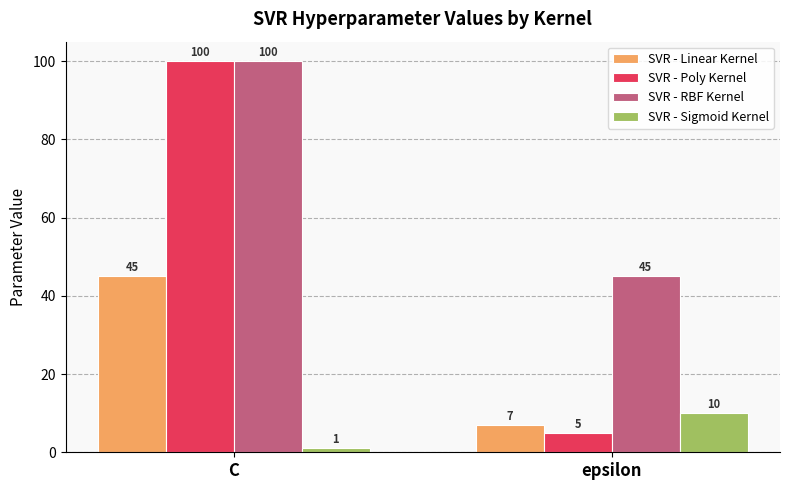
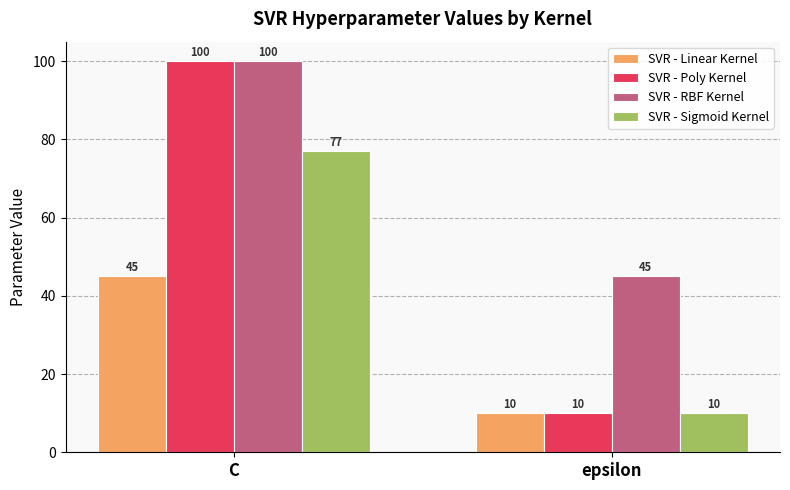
SVR - Sigmoid Kernel, C: 1 -> 77
SVR - Linear Kernel, epsilon: 7 -> 10
SVR - Poly Kernel, epsilon: 5 -> 10
